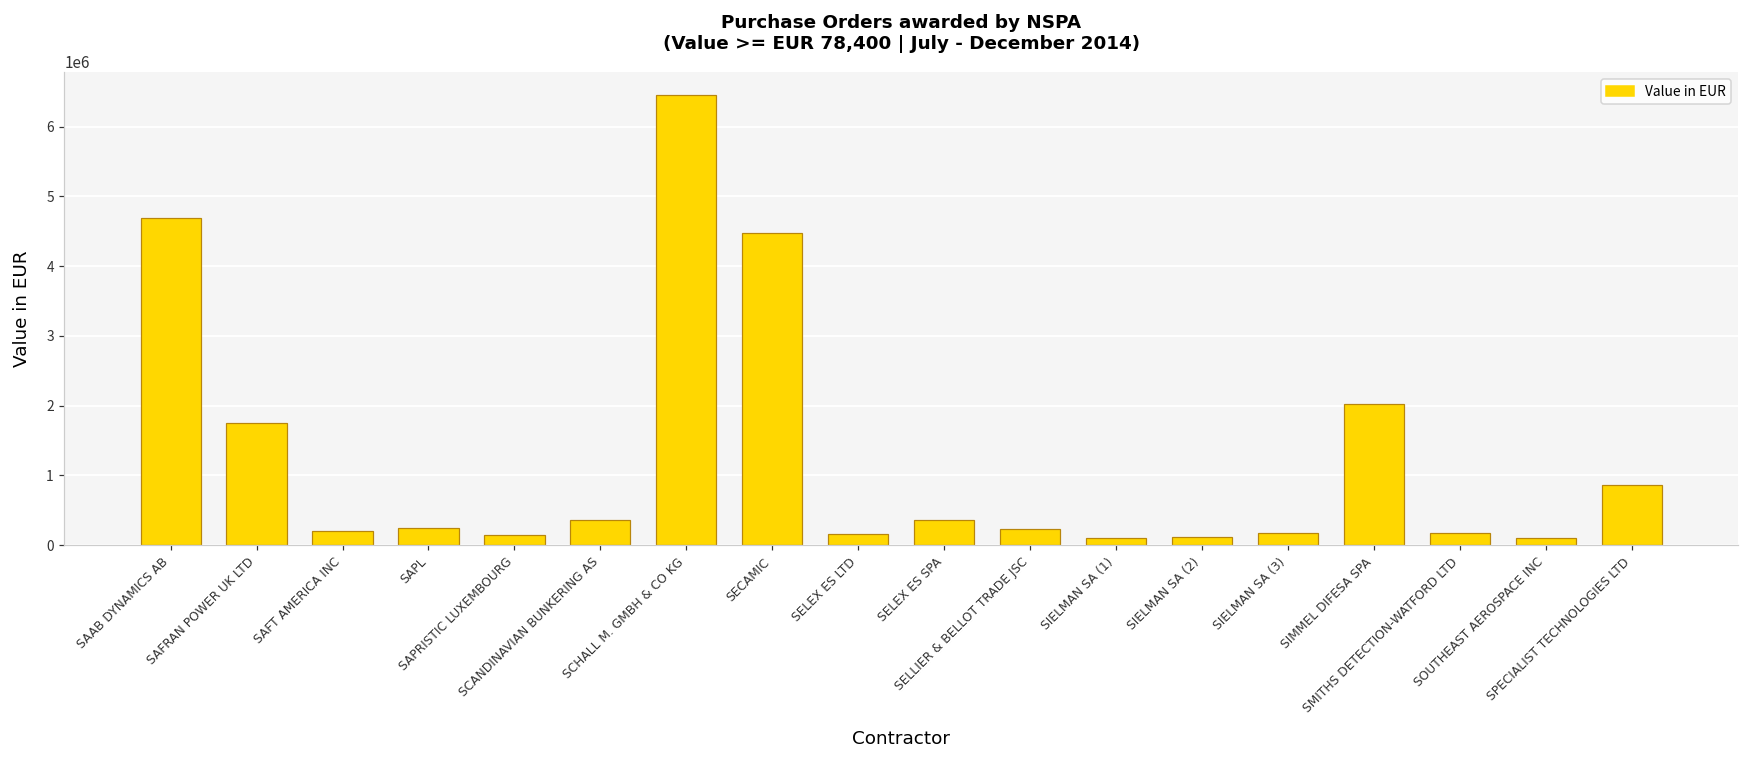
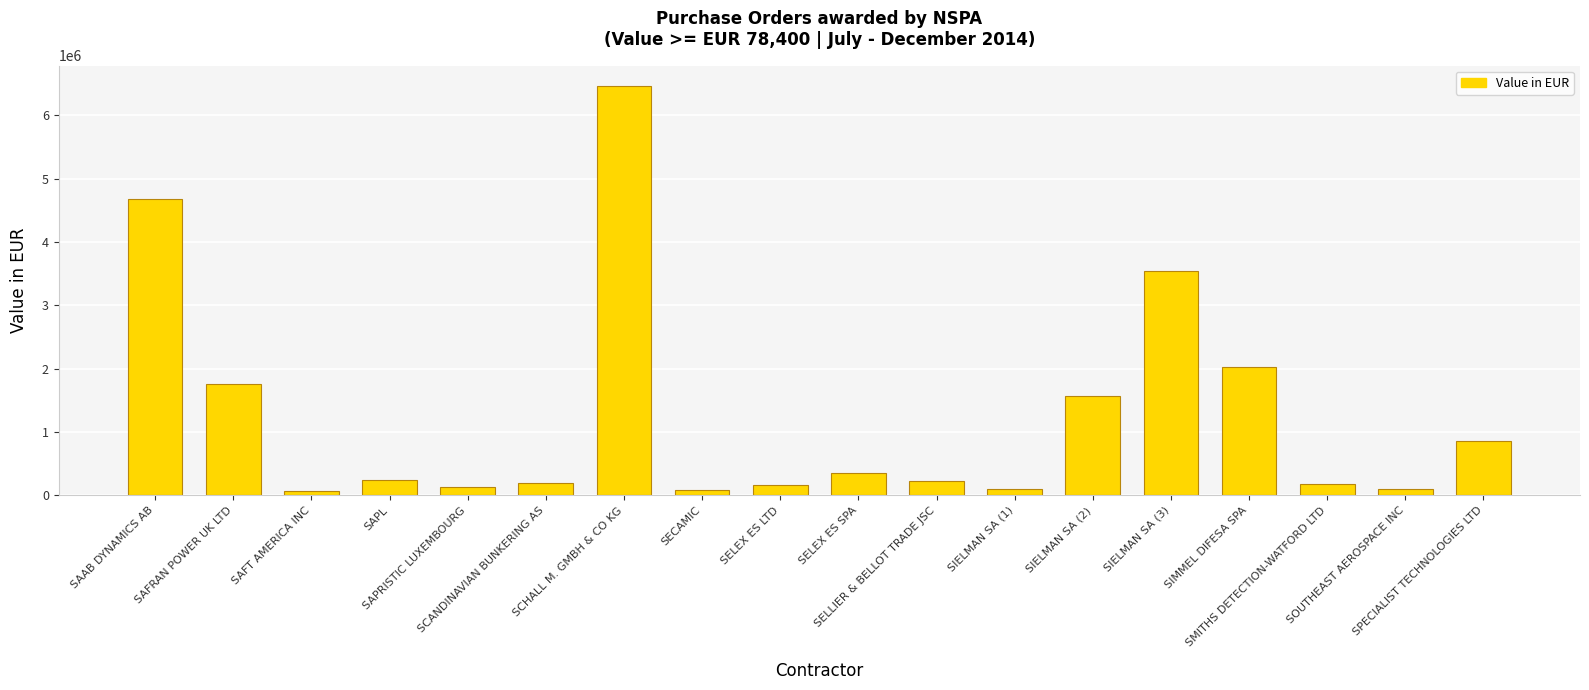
SAFT AMERICA INC: 200000 -> 100000
SCANDINAVIAN BUNKERING AS: 400000 -> 200000
SECAMIC: 4500000 -> 100000
SIELMAN SA (2): 100000 -> 1600000
SIELMAN SA (3): 200000 -> 3500000
